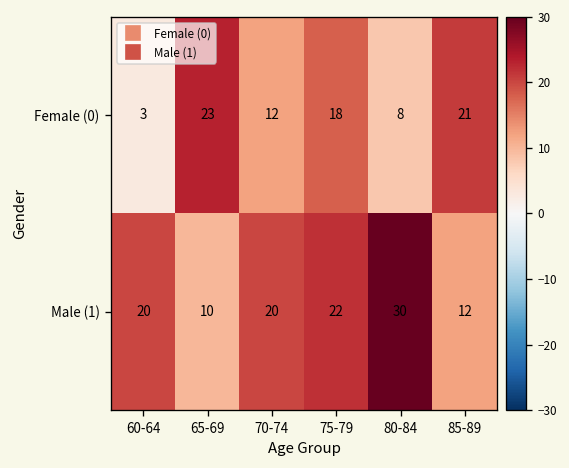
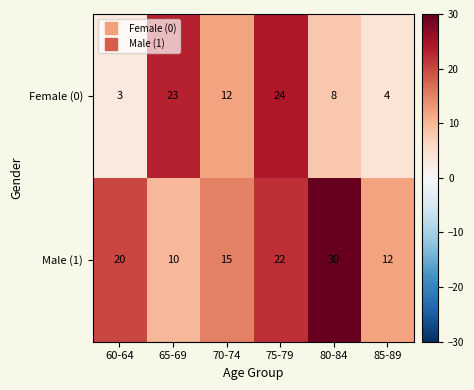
Female (0), 75-79: 18 -> 24
Female (0), 85-89: 21 -> 4
Male (1), 70-74: 20 -> 15
